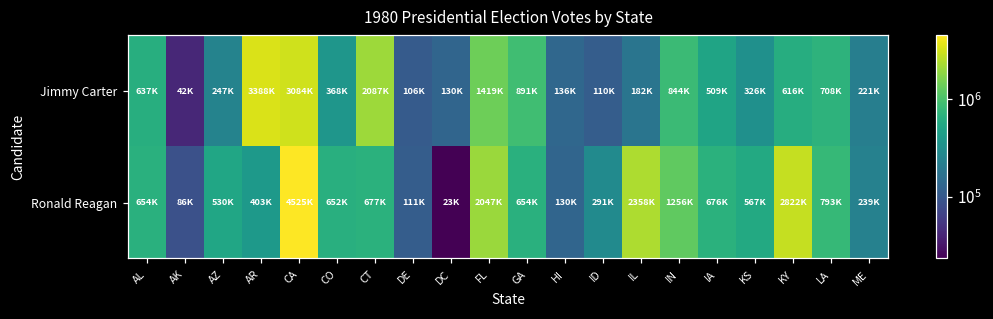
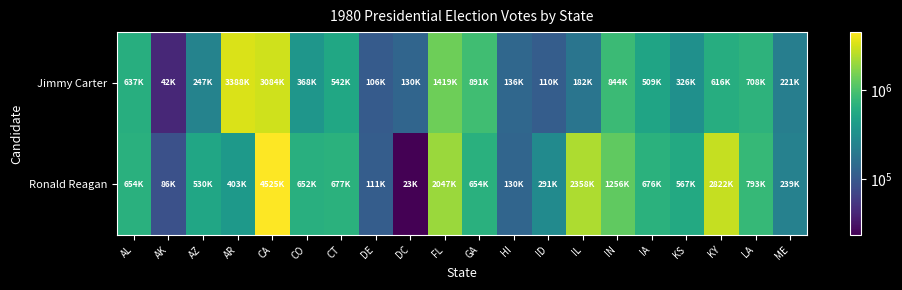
Jimmy Carter, CT: 2087K -> 542K
